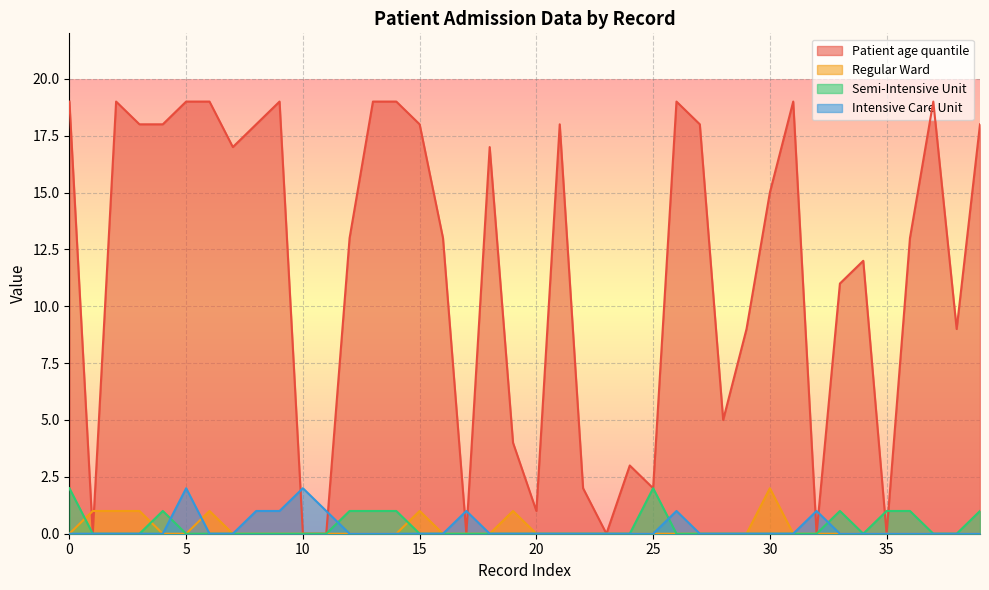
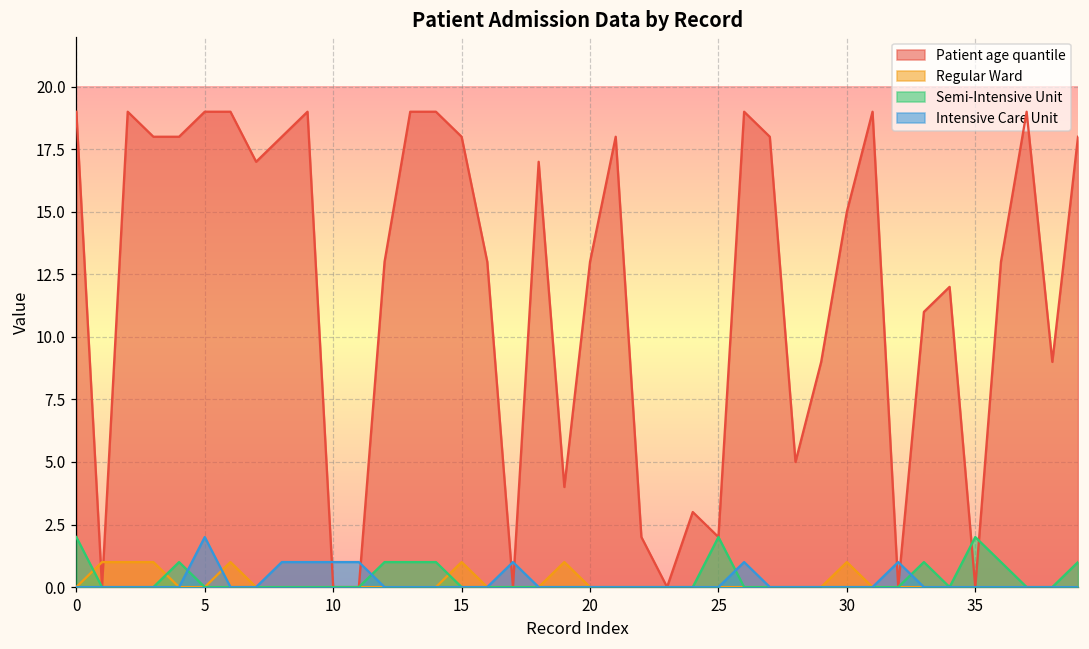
Intensive Care Unit, 10: 2 -> 1
Patient age quantile, 20: 1 -> 13
Regular Ward, 30: 2 -> 1
Semi-Intensive Unit, 35: 1 -> 2
